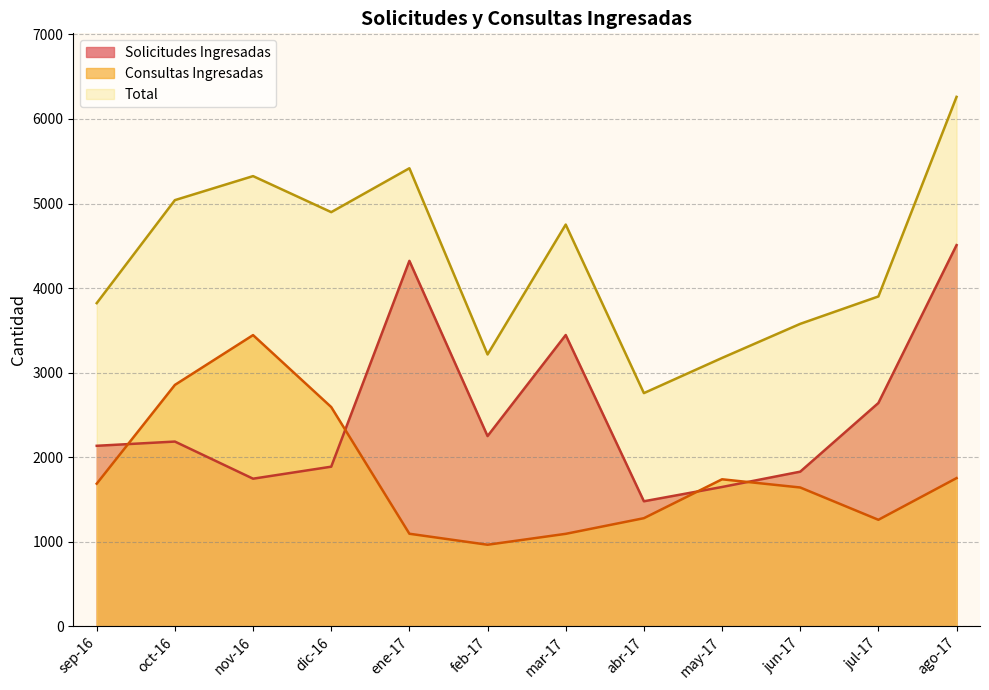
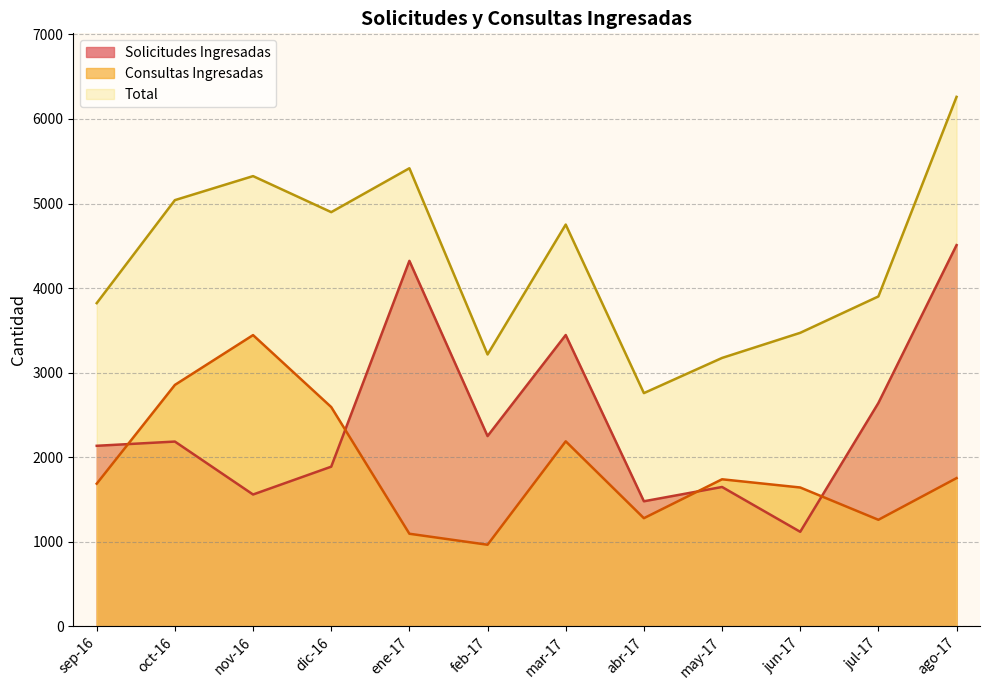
Solicitudes Ingresadas, nov-16: 1700 -> 1600
Consultas Ingresadas, mar-17: 1100 -> 2200
Solicitudes Ingresadas, jun-17: 1800 -> 1100
Total, jun-17: 3600 -> 3500
